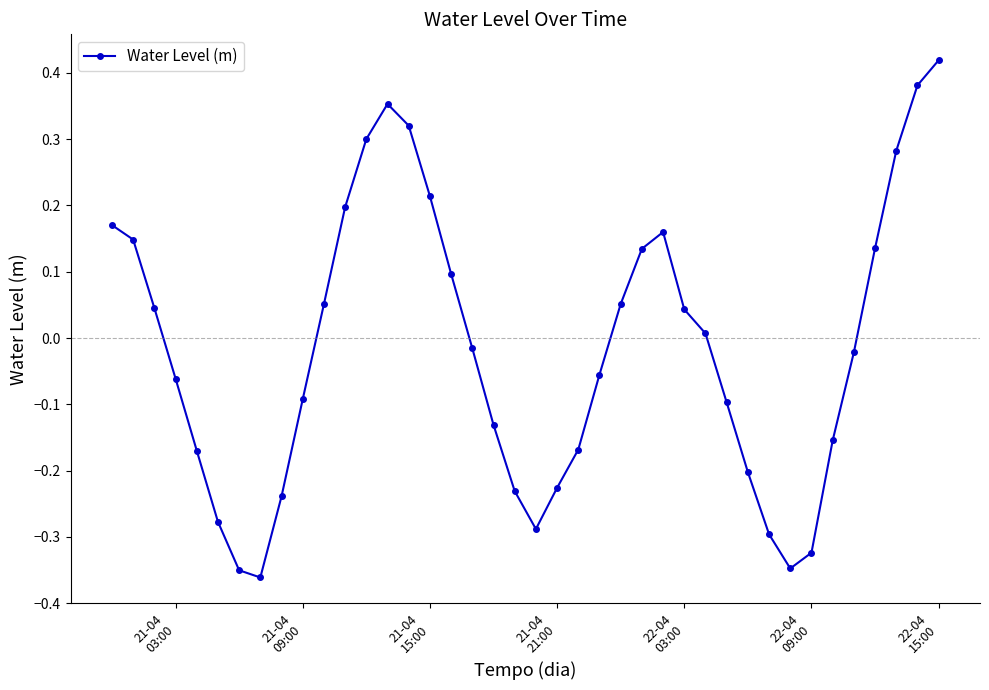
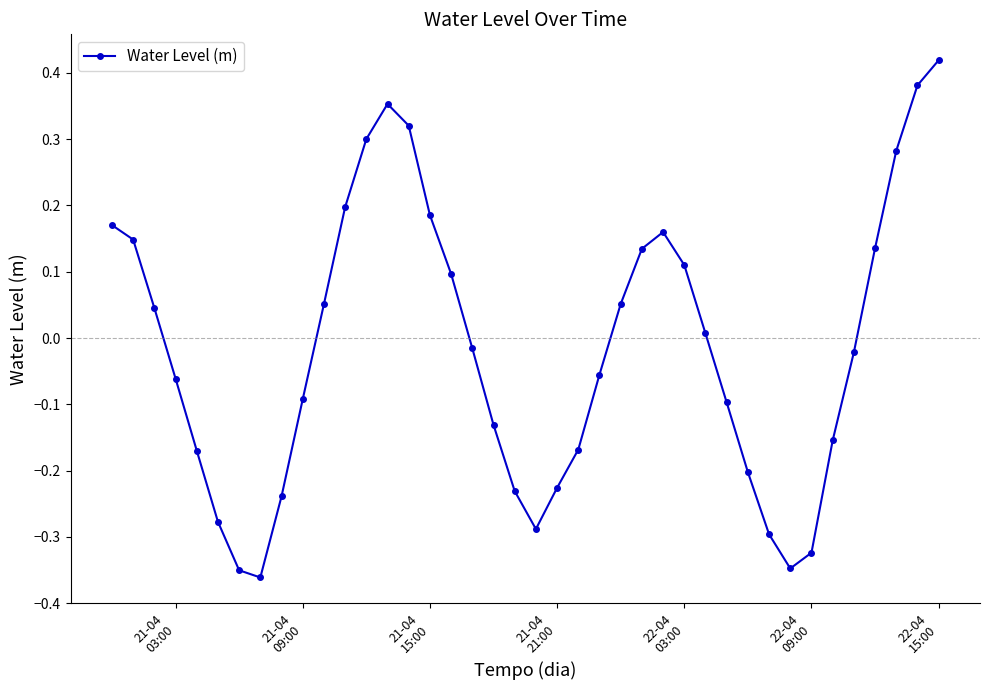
21-04 15:00: 0.21 -> 0.19
22-04 03:00: 0.04 -> 0.11
